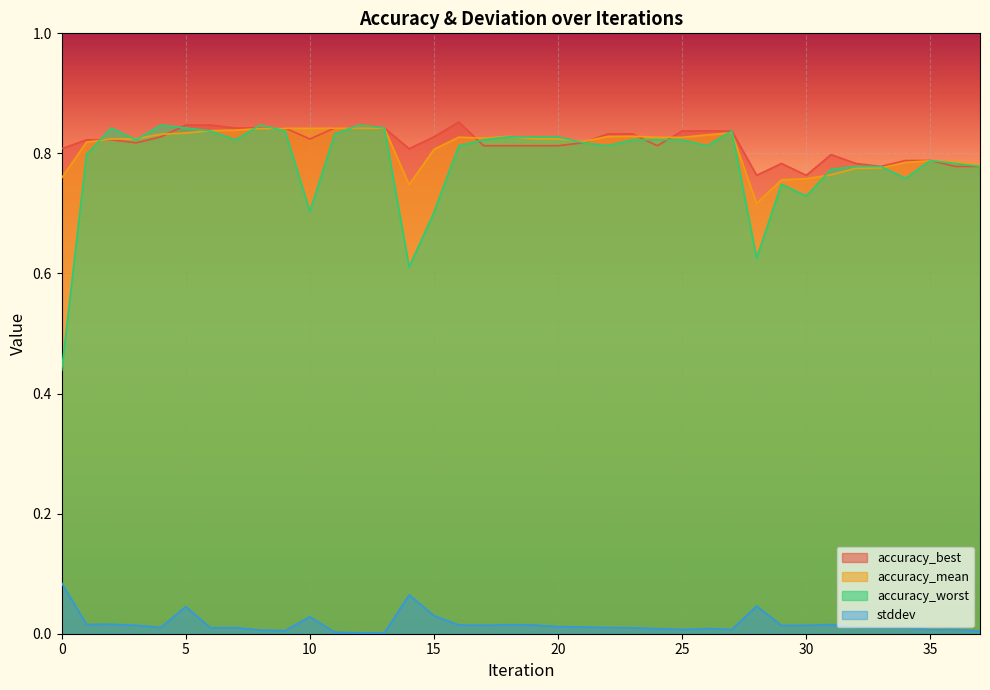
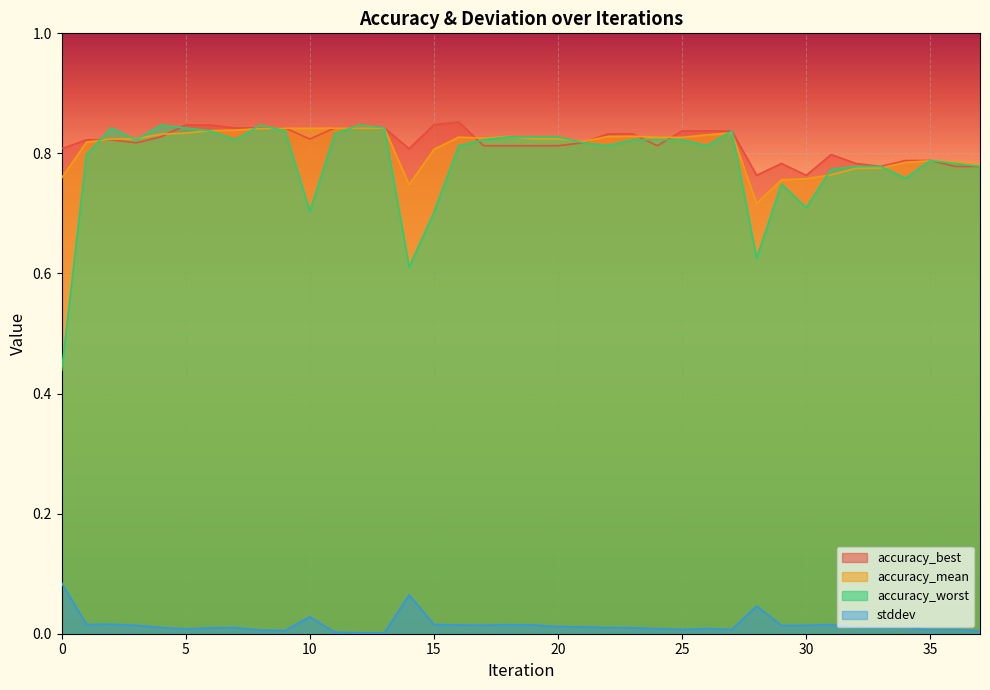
stddev, 5: 0.05 -> 0.01
accuracy_best, 15: 0.83 -> 0.85
stddev, 15: 0.03 -> 0.02
accuracy_worst, 30: 0.73 -> 0.71
